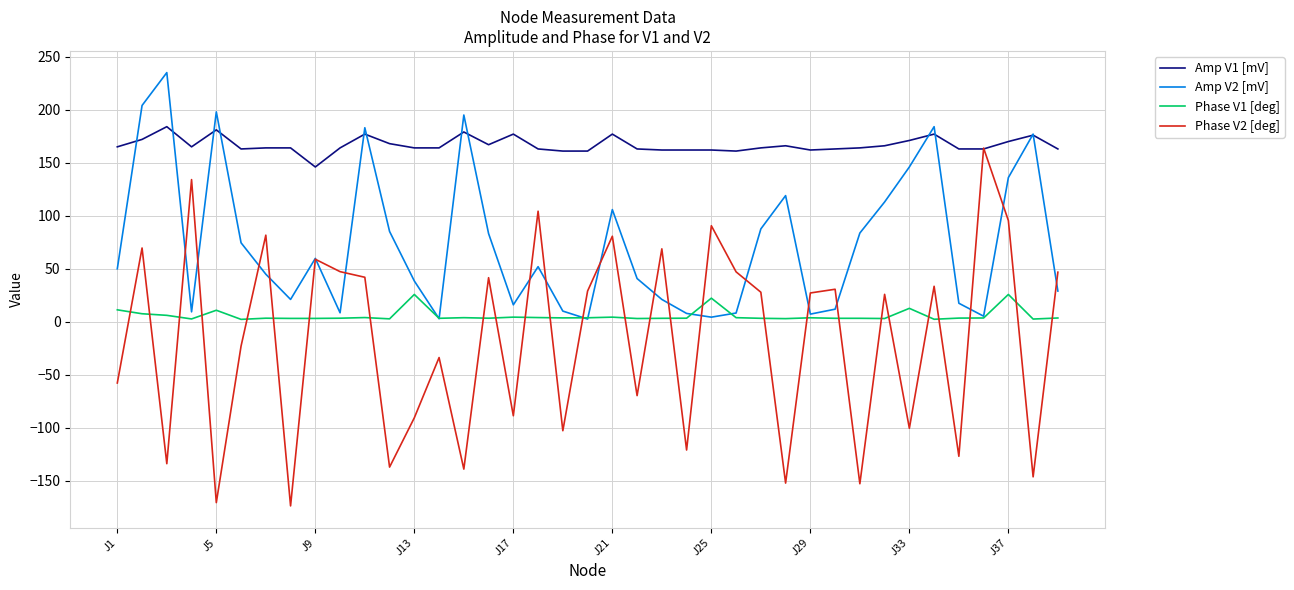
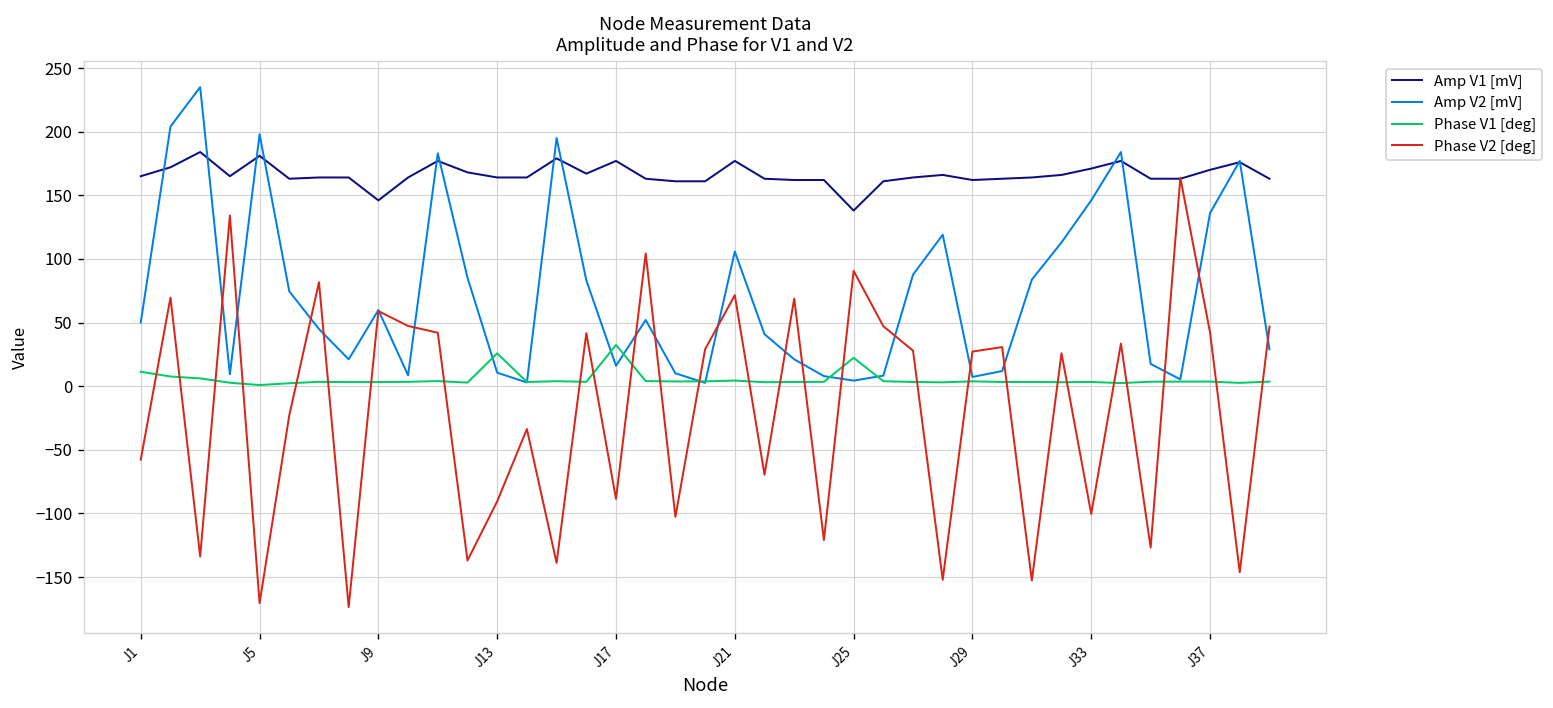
Phase V1 [deg], J5: 11 -> 1
Amp V2 [mV], J13: 39 -> 11
Phase V1 [deg], J17: 4 -> 32
Phase V2 [deg], J21: 81 -> 72
Amp V1 [mV], J25: 162 -> 138
Phase V1 [deg], J33: 13 -> 3
Phase V1 [deg], J37: 26 -> 4
Phase V2 [deg], J37: 96 -> 42
